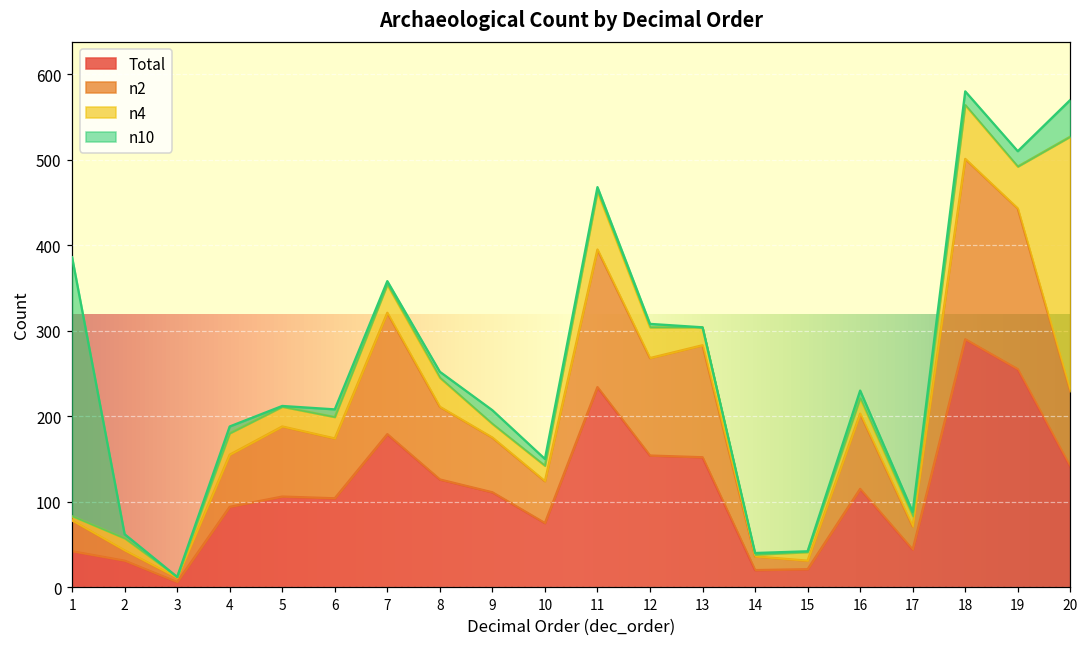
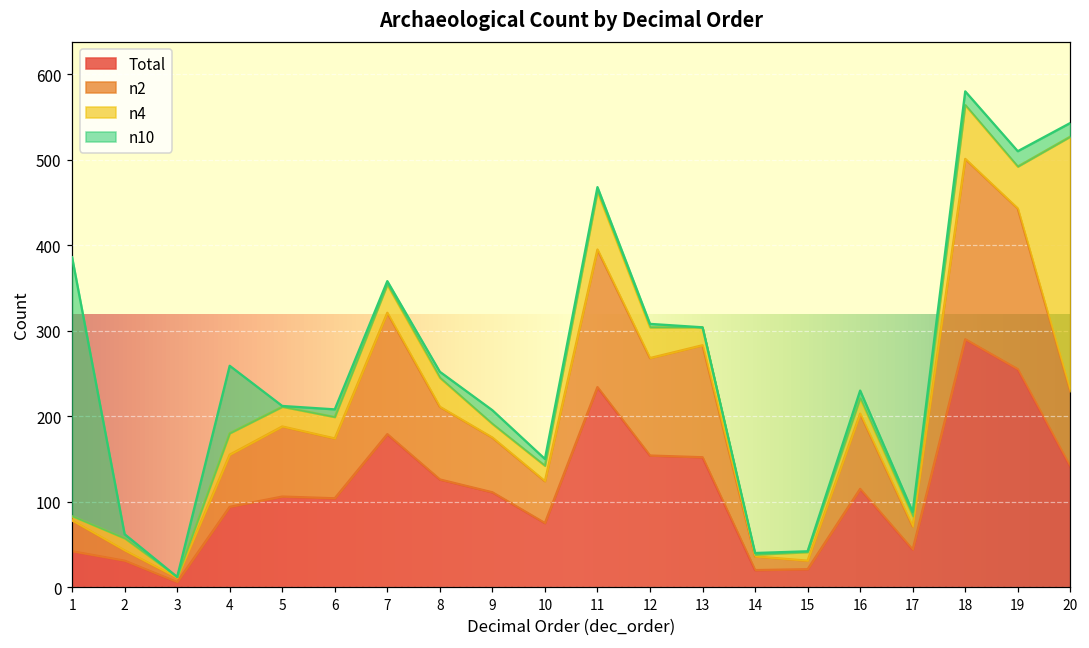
n10, 4: 10 -> 80
n10, 20: 40 -> 20
